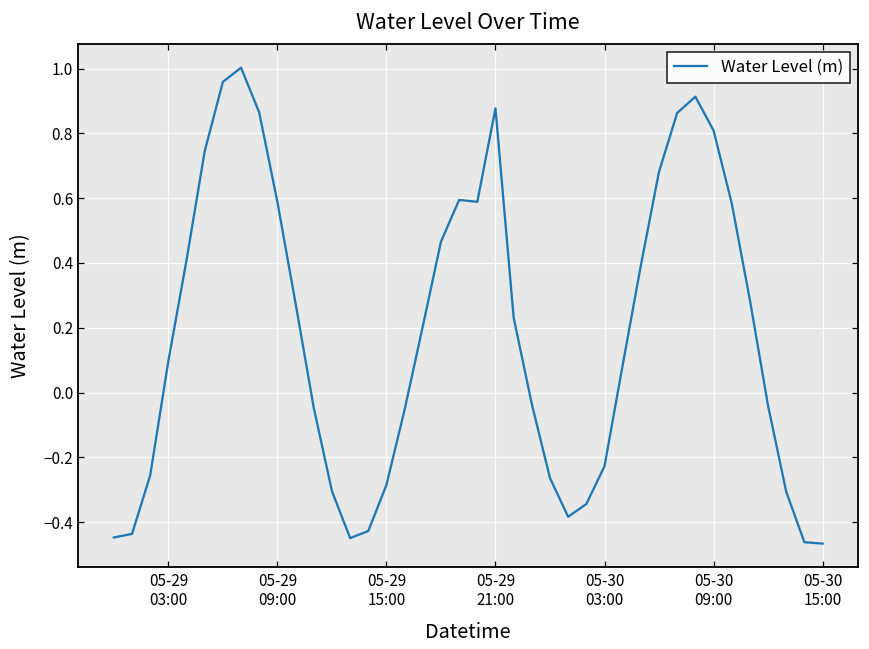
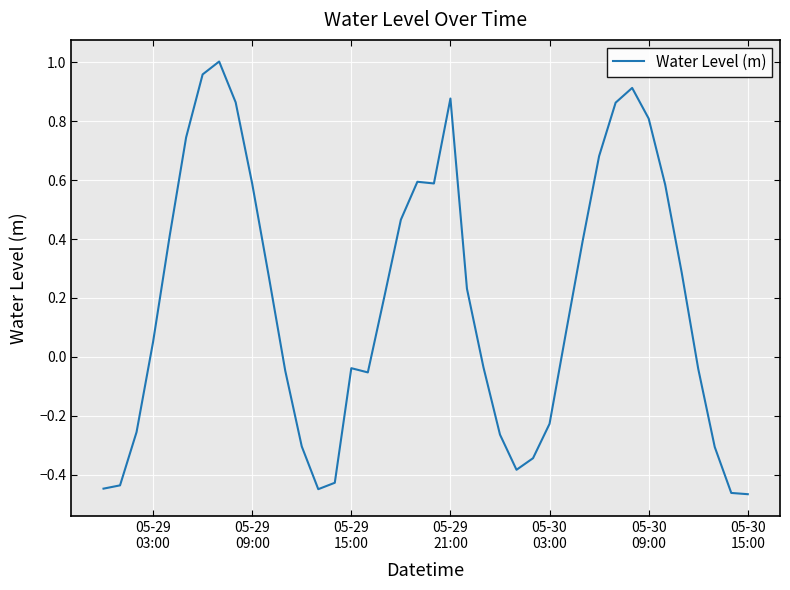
05-29 03:00: 0.10 -> 0.05
05-29 15:00: -0.29 -> -0.04
